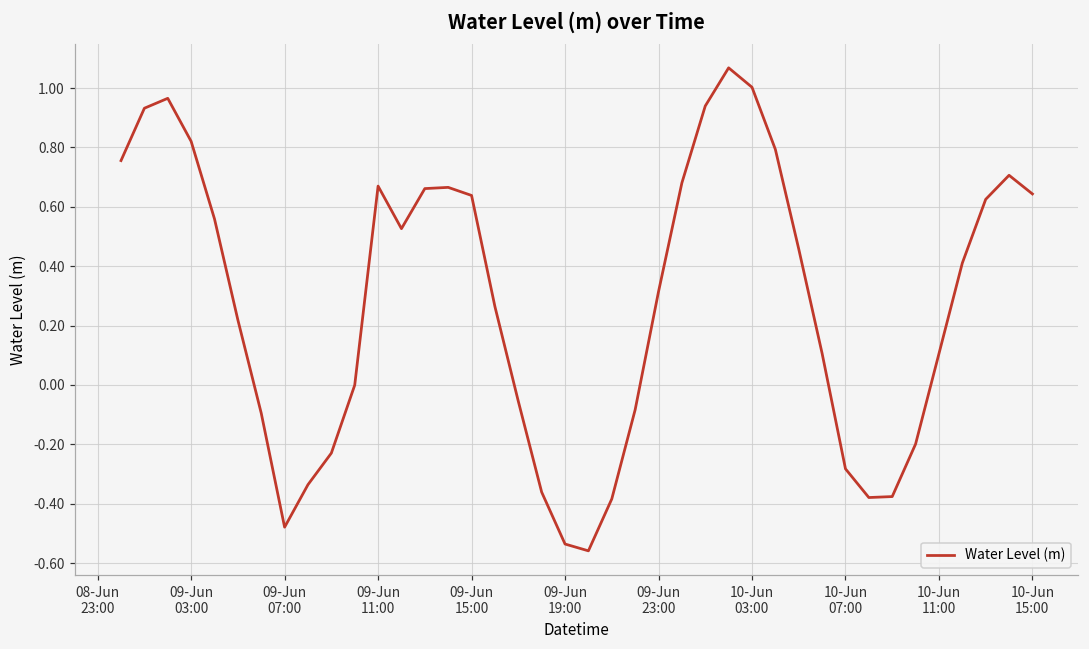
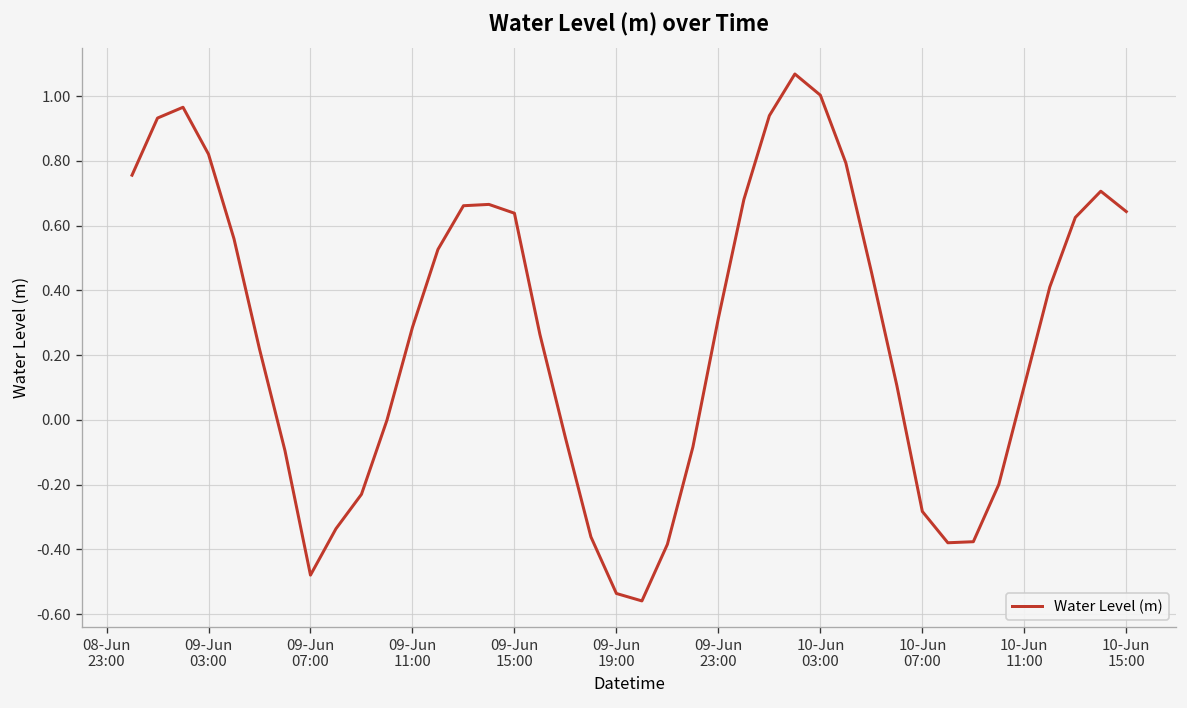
09-Jun 11:00: 0.67 -> 0.29
